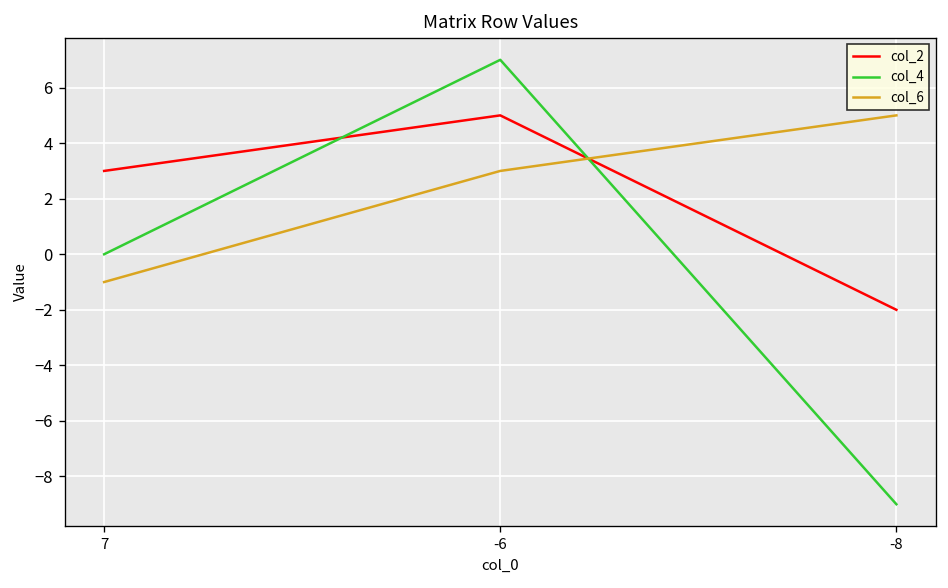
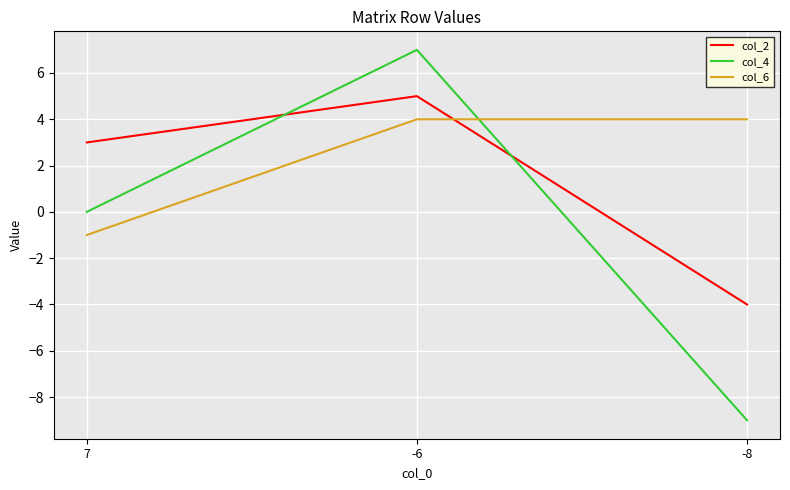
col_6, -6: 3 -> 4
col_2, -8: -2 -> -4
col_6, -8: 5 -> 4
